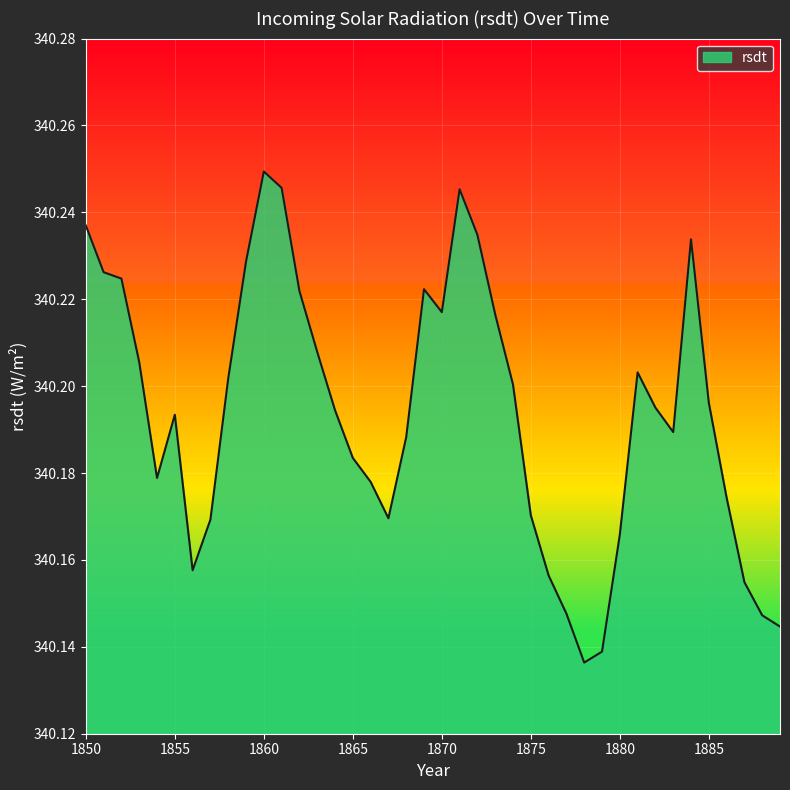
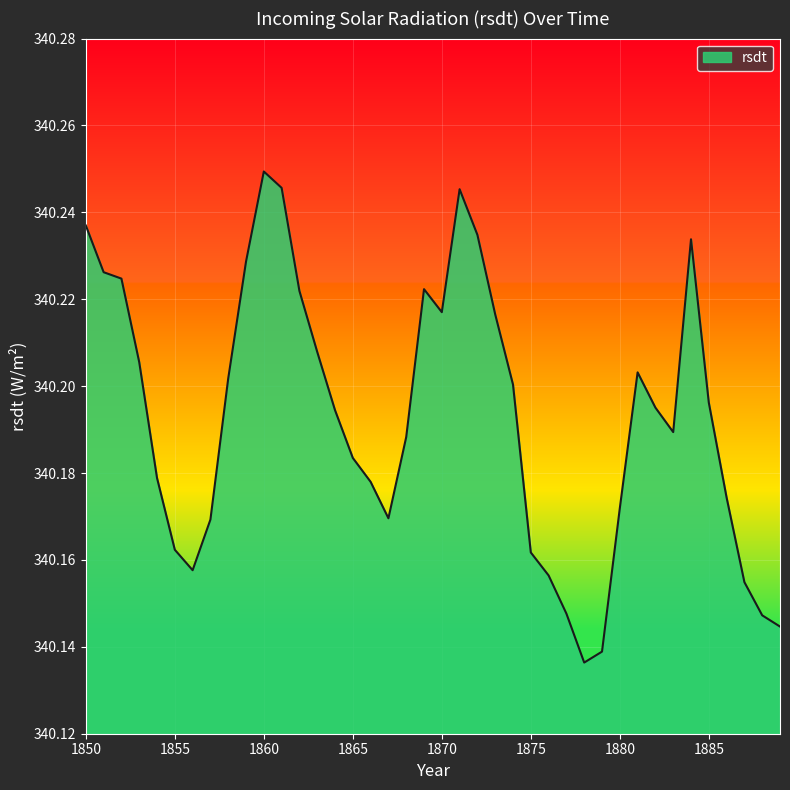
1855: 340.193 -> 340.162
1875: 340.170 -> 340.162
1880: 340.166 -> 340.172
